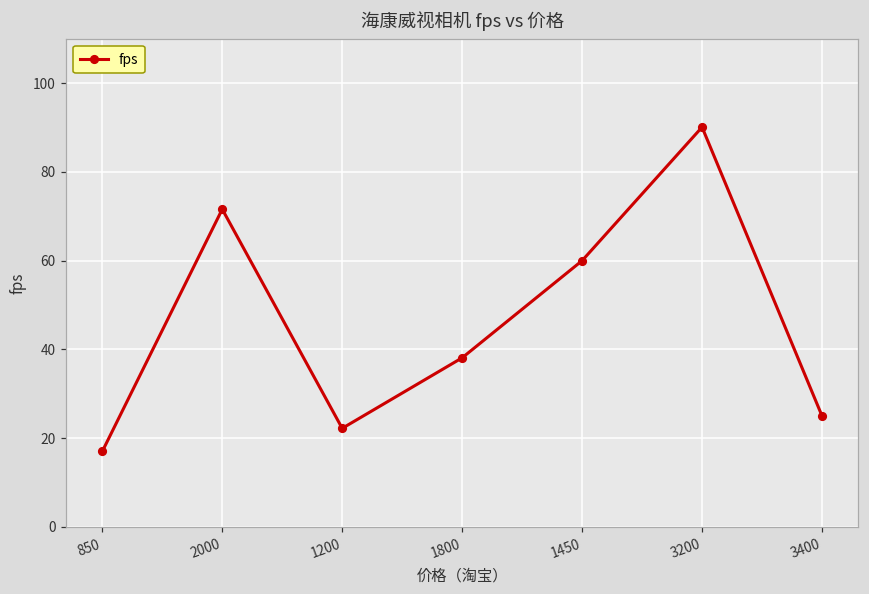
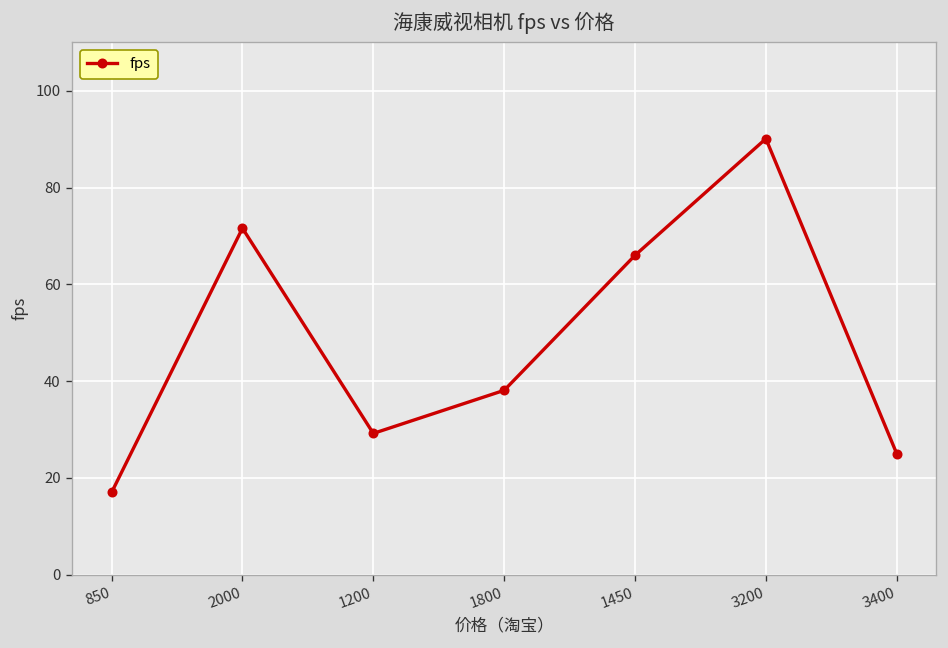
1200: 22 -> 29
1450: 60 -> 66
